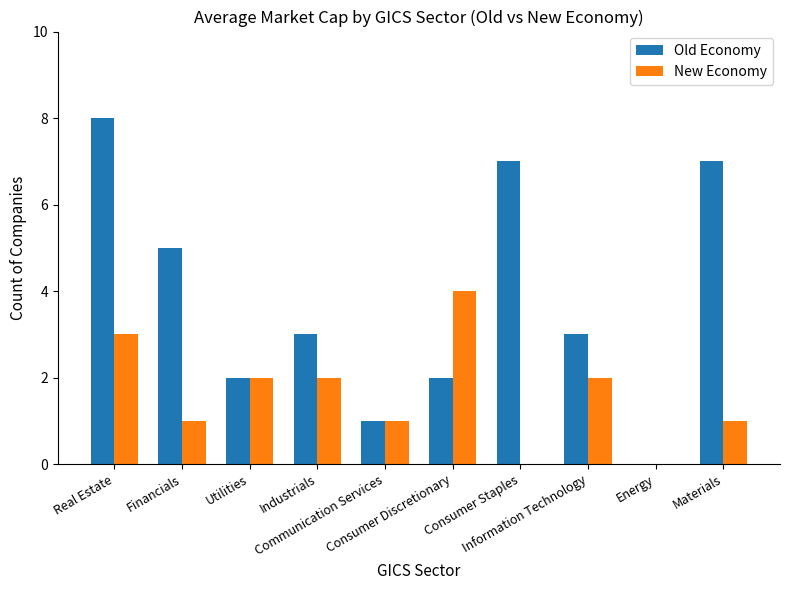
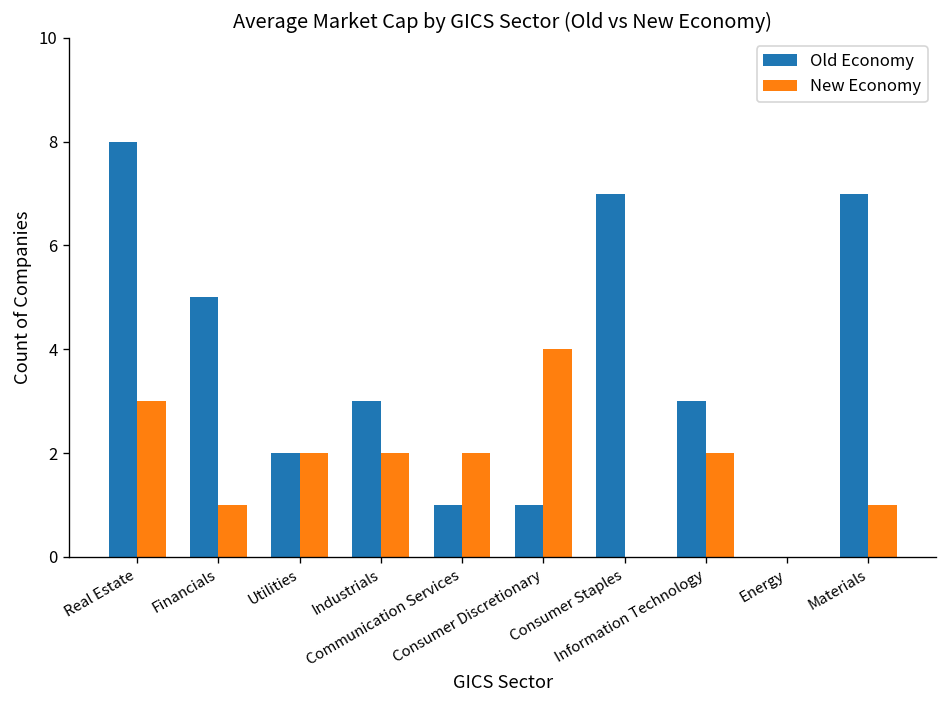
New Economy, Communication Services: 1 -> 2
Old Economy, Consumer Discretionary: 2 -> 1
